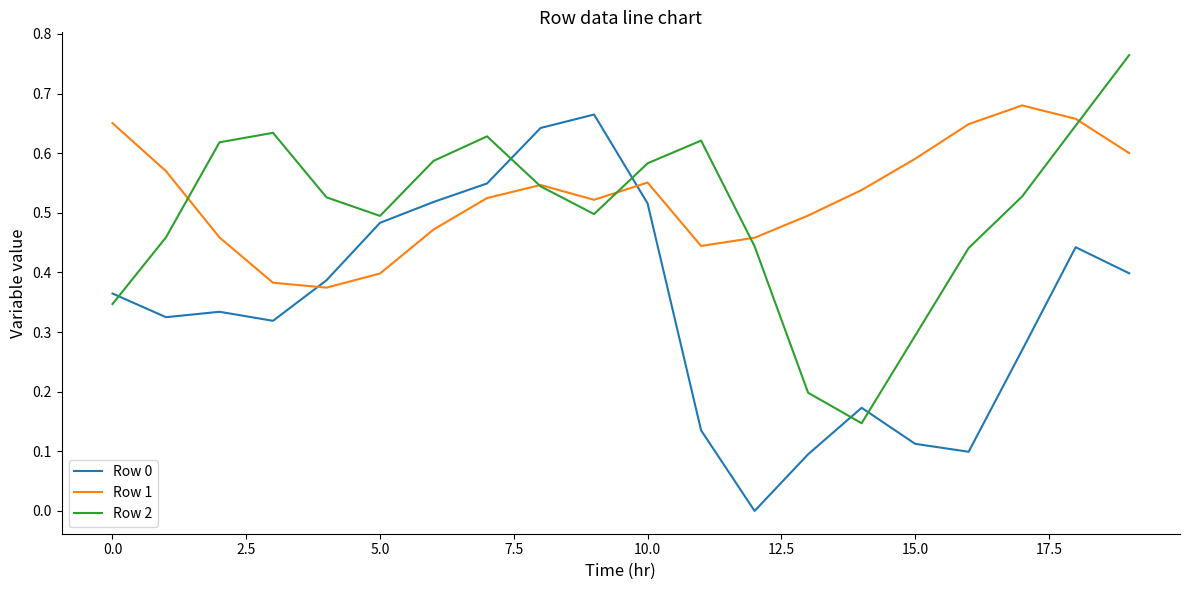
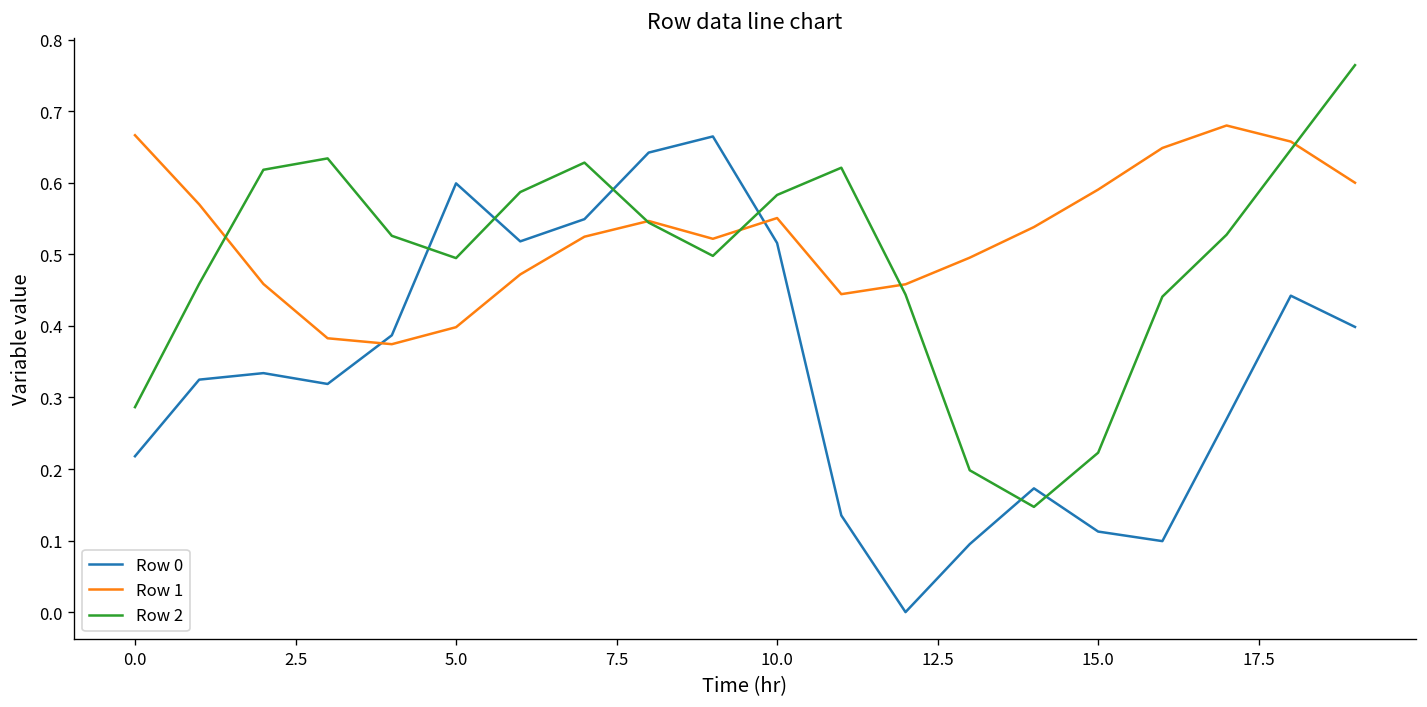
Row 0, 0.0: 0.36 -> 0.22
Row 1, 0.0: 0.65 -> 0.67
Row 2, 0.0: 0.35 -> 0.29
Row 0, 5.0: 0.48 -> 0.60
Row 2, 15.0: 0.29 -> 0.22
